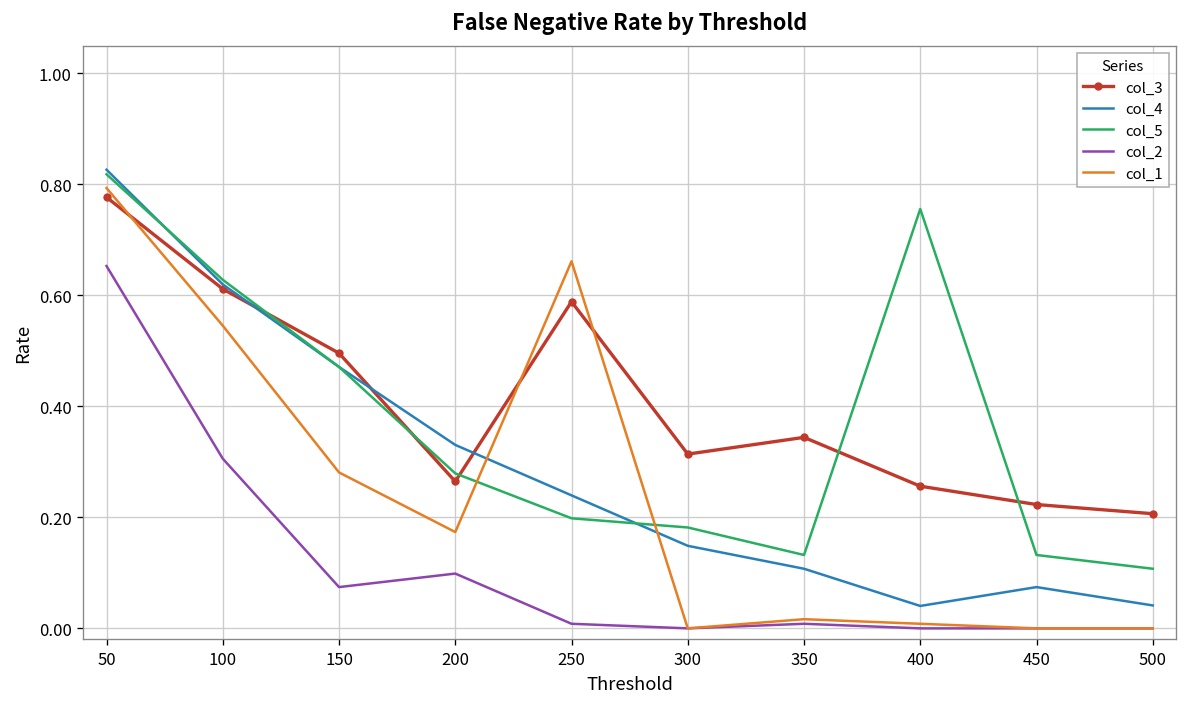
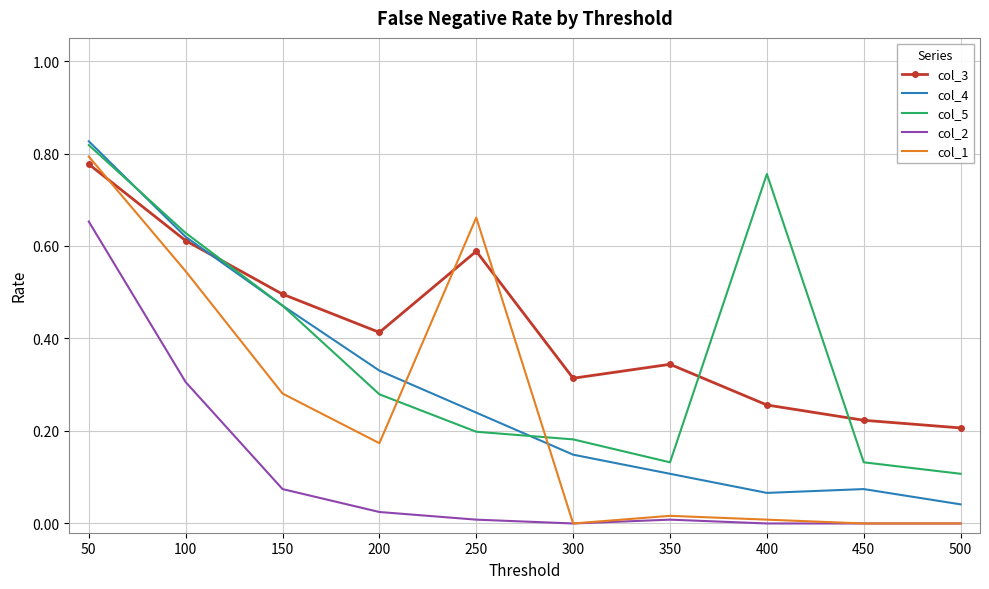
col_3, 200: 0.26 -> 0.41
col_2, 200: 0.10 -> 0.02
col_4, 400: 0.04 -> 0.07
